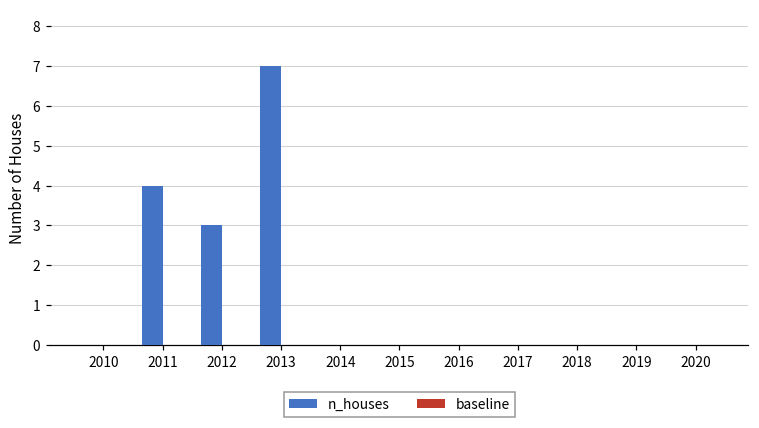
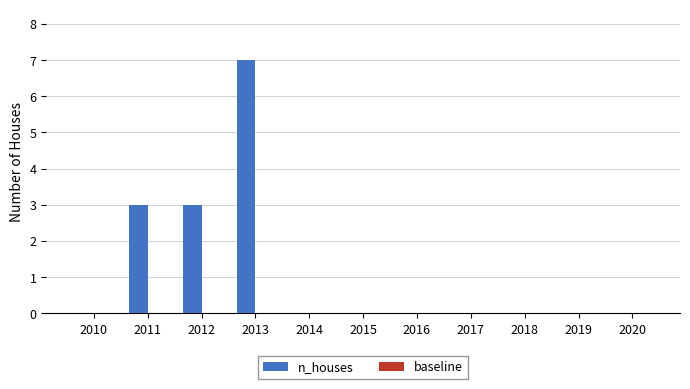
n_houses, 2011: 4 -> 3
